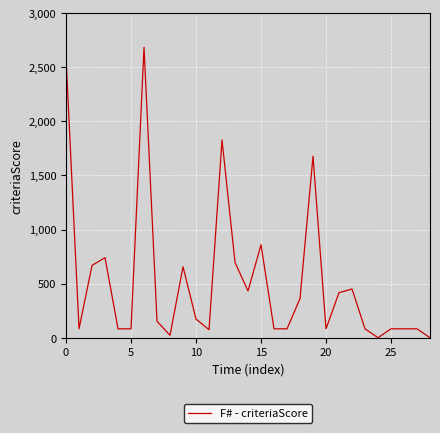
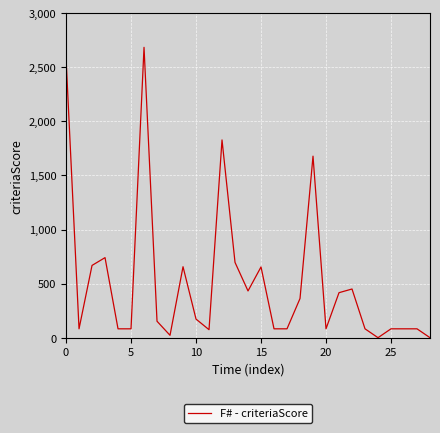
15: 860 -> 650
